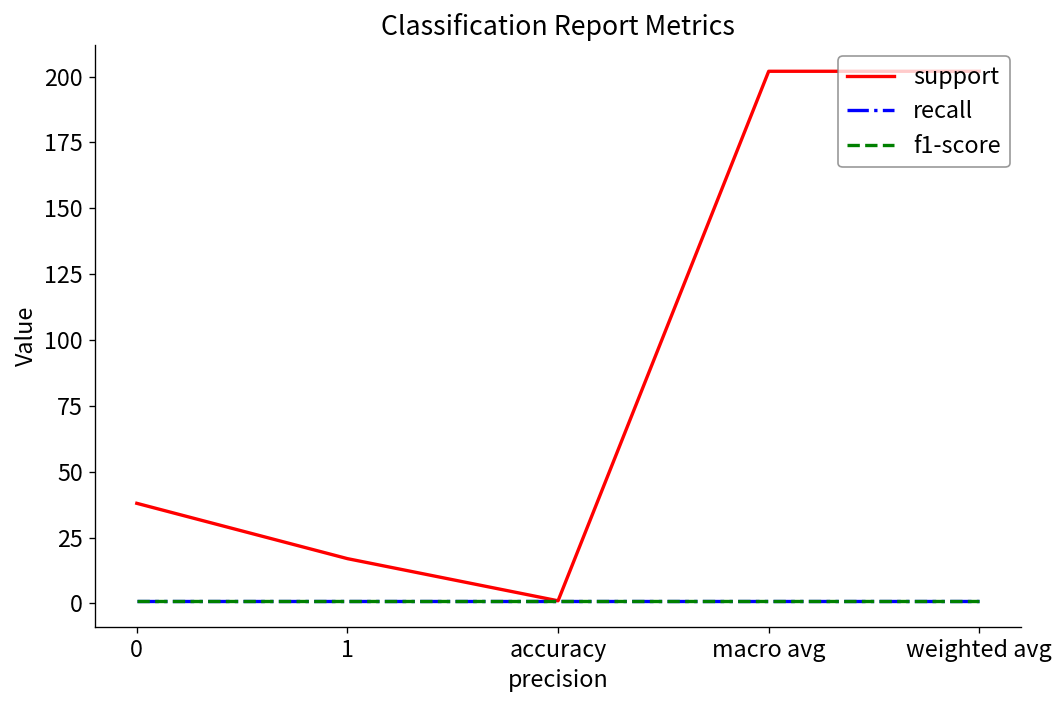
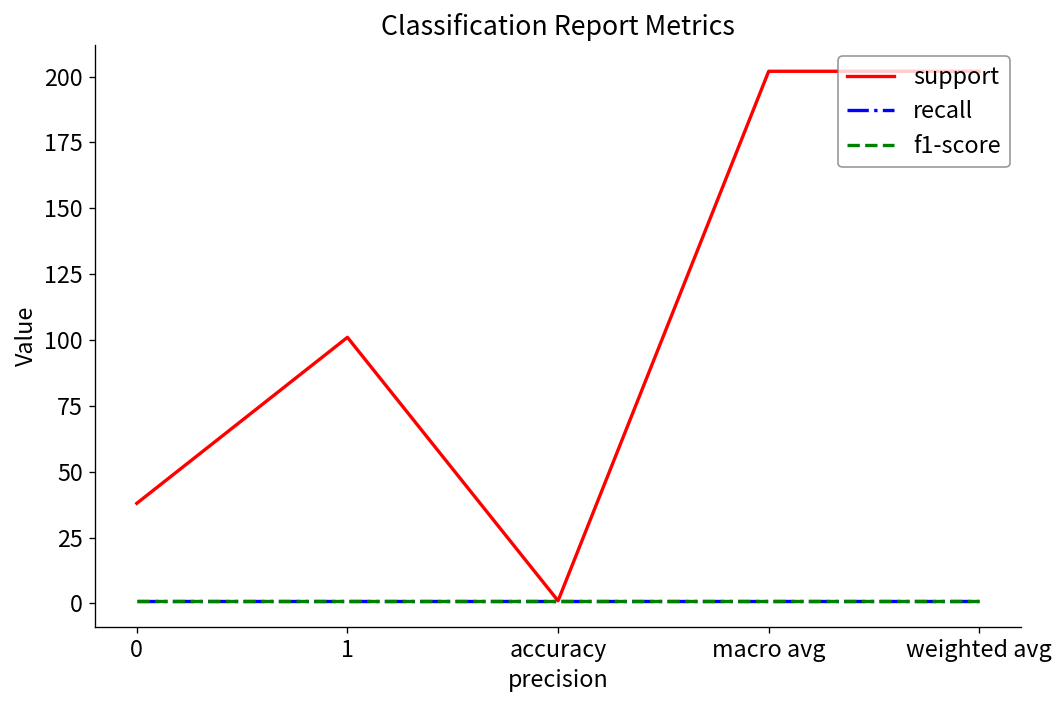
support, 1: 17 -> 101
